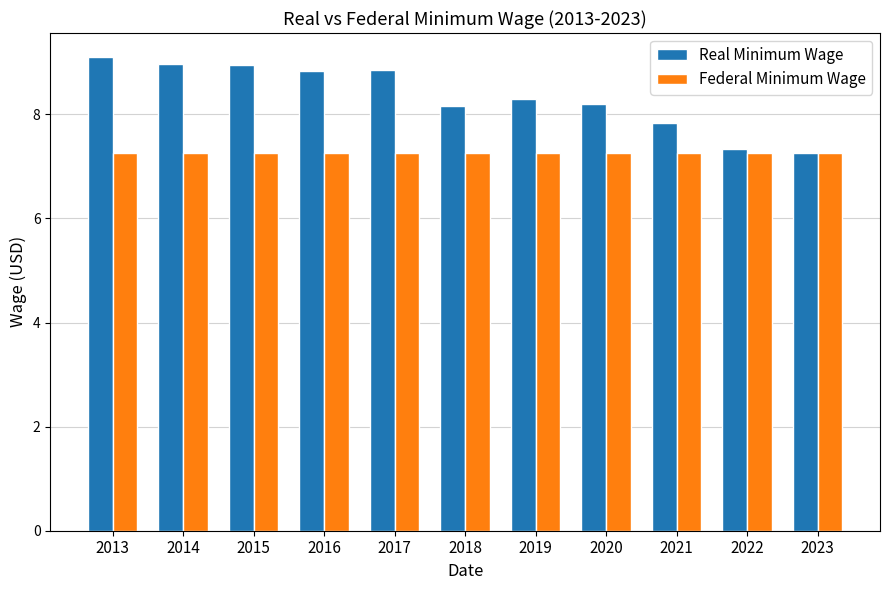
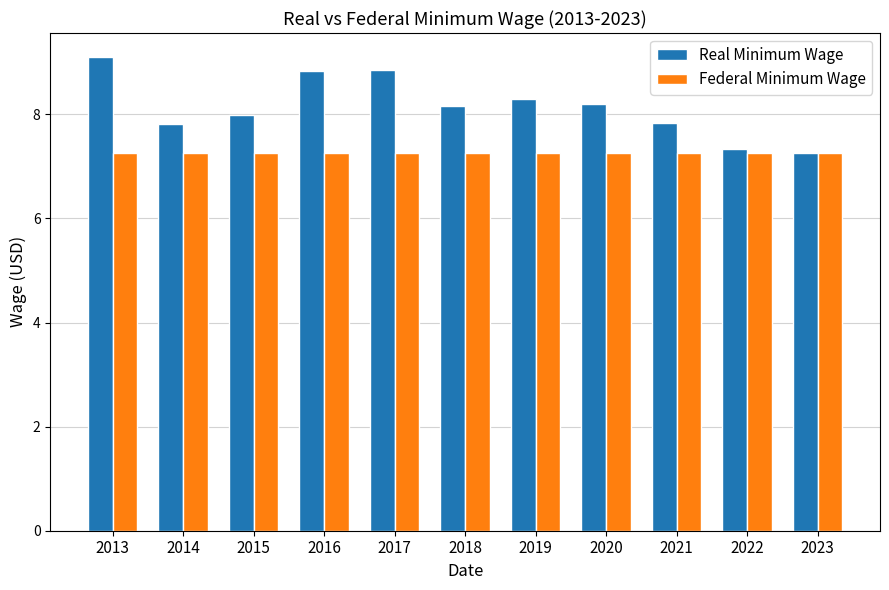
Real Minimum Wage, 2014: 9.0 -> 7.8
Real Minimum Wage, 2015: 9.0 -> 8.0
